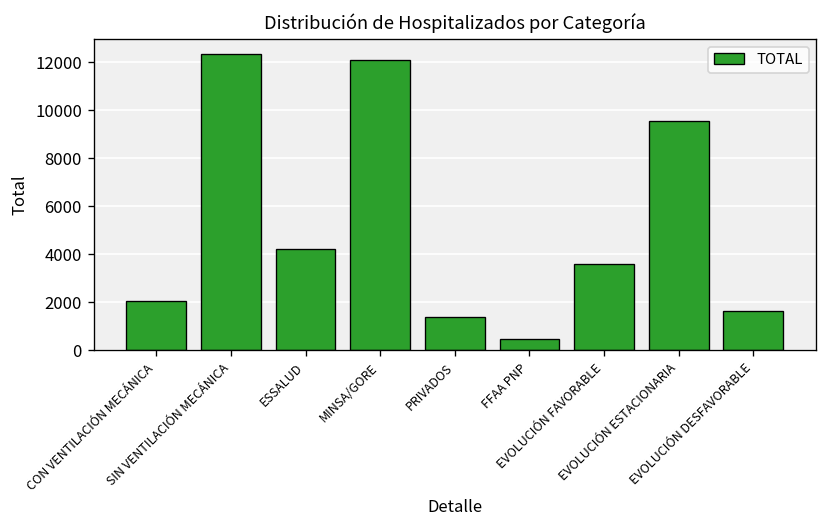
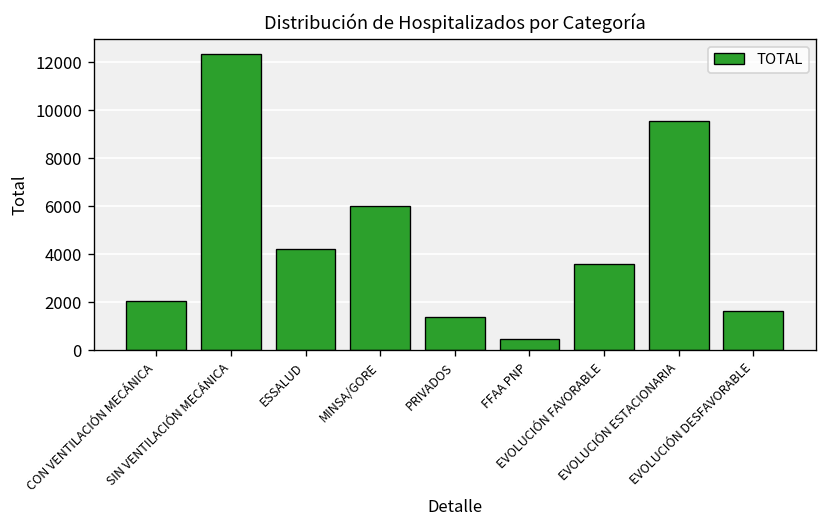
MINSA/GORE: 12100 -> 6000
